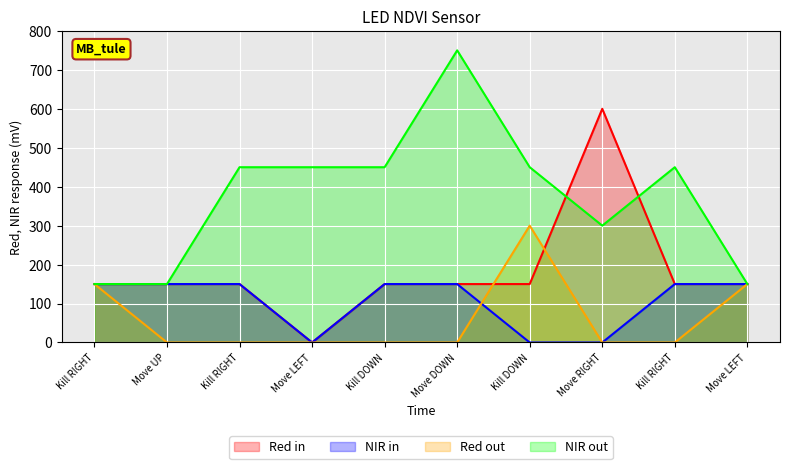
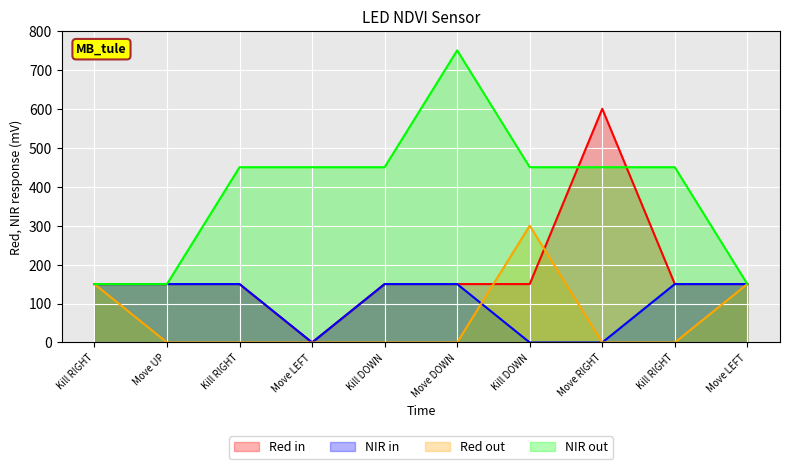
NIR out, Move RIGHT: 300 -> 450
